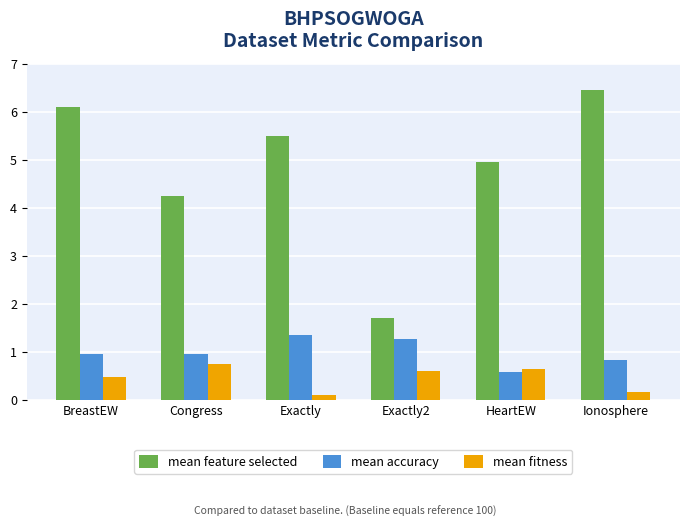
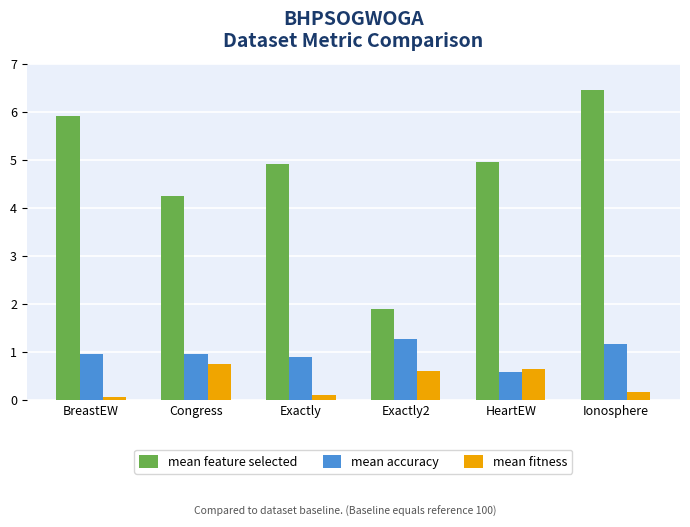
mean feature selected, BreastEW: 6.1 -> 5.9
mean fitness, BreastEW: 0.5 -> 0.1
mean feature selected, Exactly: 5.5 -> 4.9
mean accuracy, Exactly: 1.4 -> 0.9
mean feature selected, Exactly2: 1.7 -> 1.9
mean accuracy, Ionosphere: 0.8 -> 1.2
